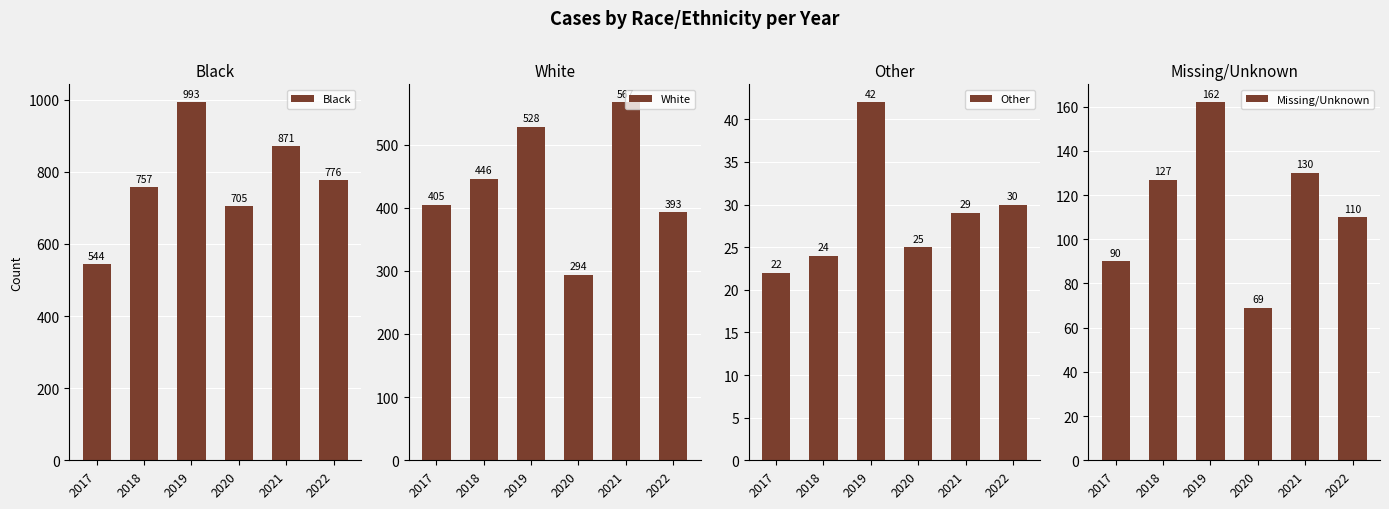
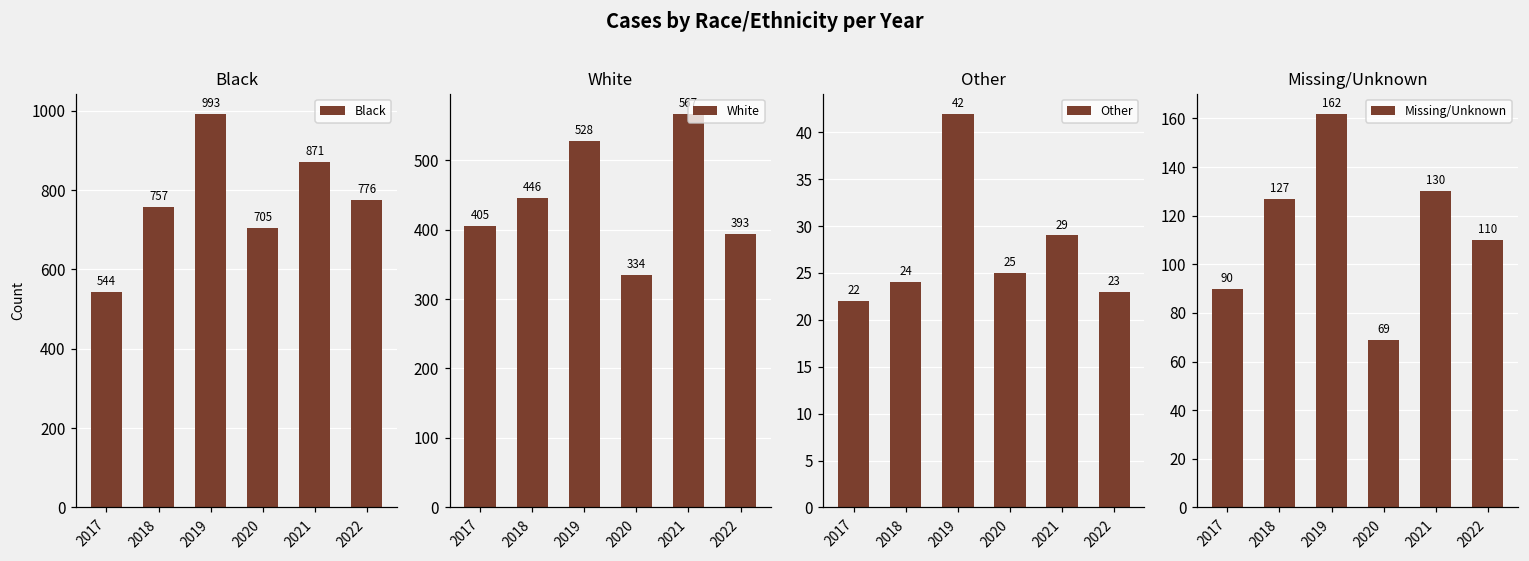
White, 2020: 294 -> 334
Other, 2022: 30 -> 23
